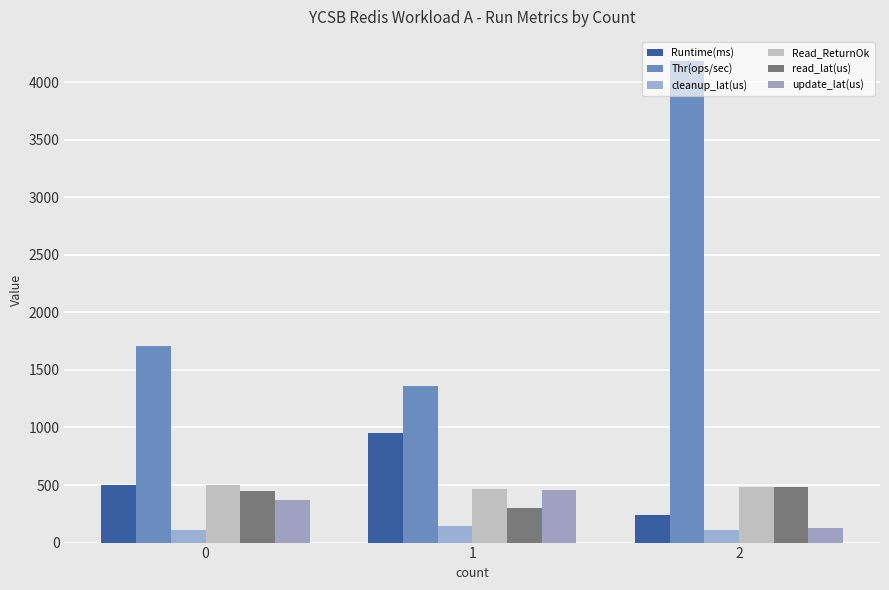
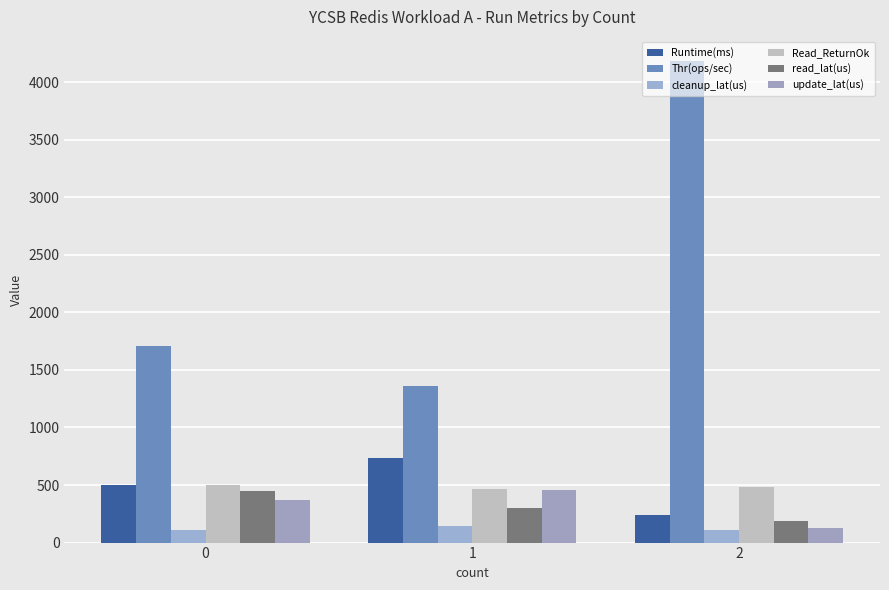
Runtime(ms), 1: 960 -> 740
read_lat(us), 2: 490 -> 180
